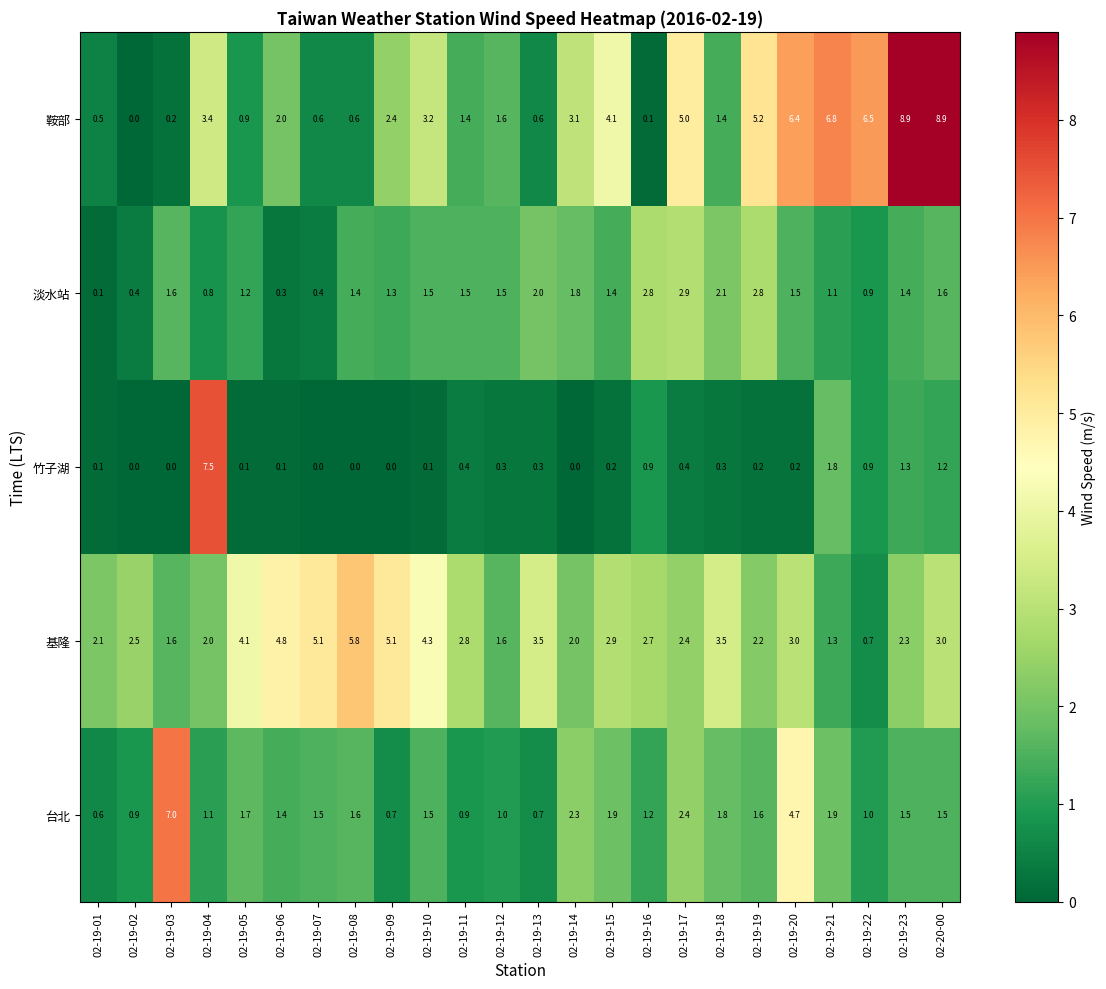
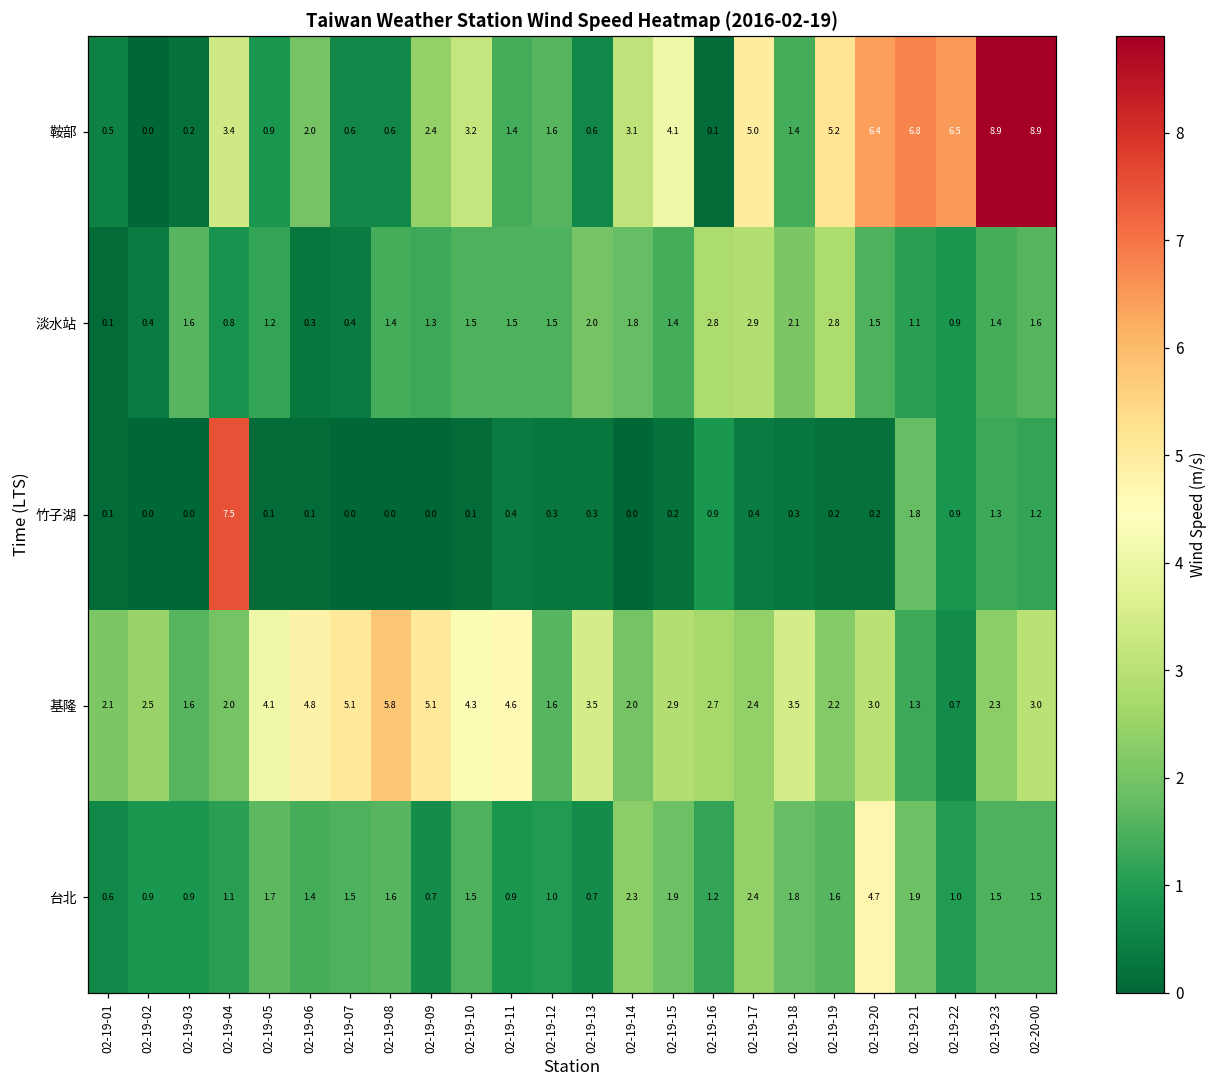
基隆, 02-19-11: 2.8 -> 4.6
台北, 02-19-03: 7.0 -> 0.9
